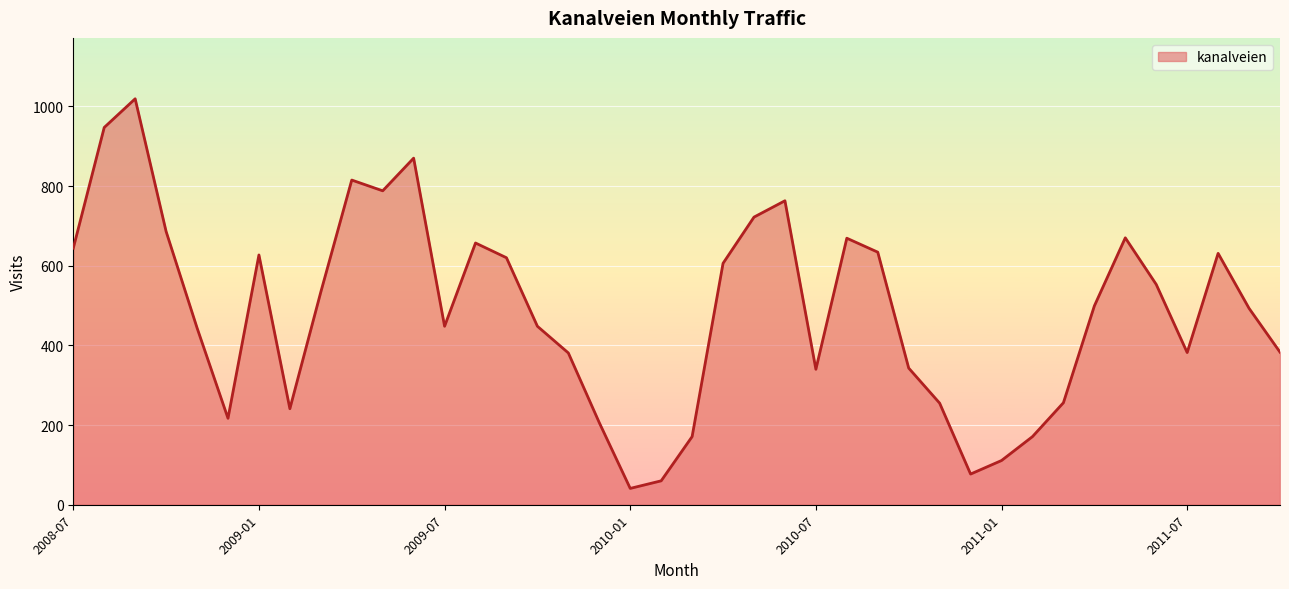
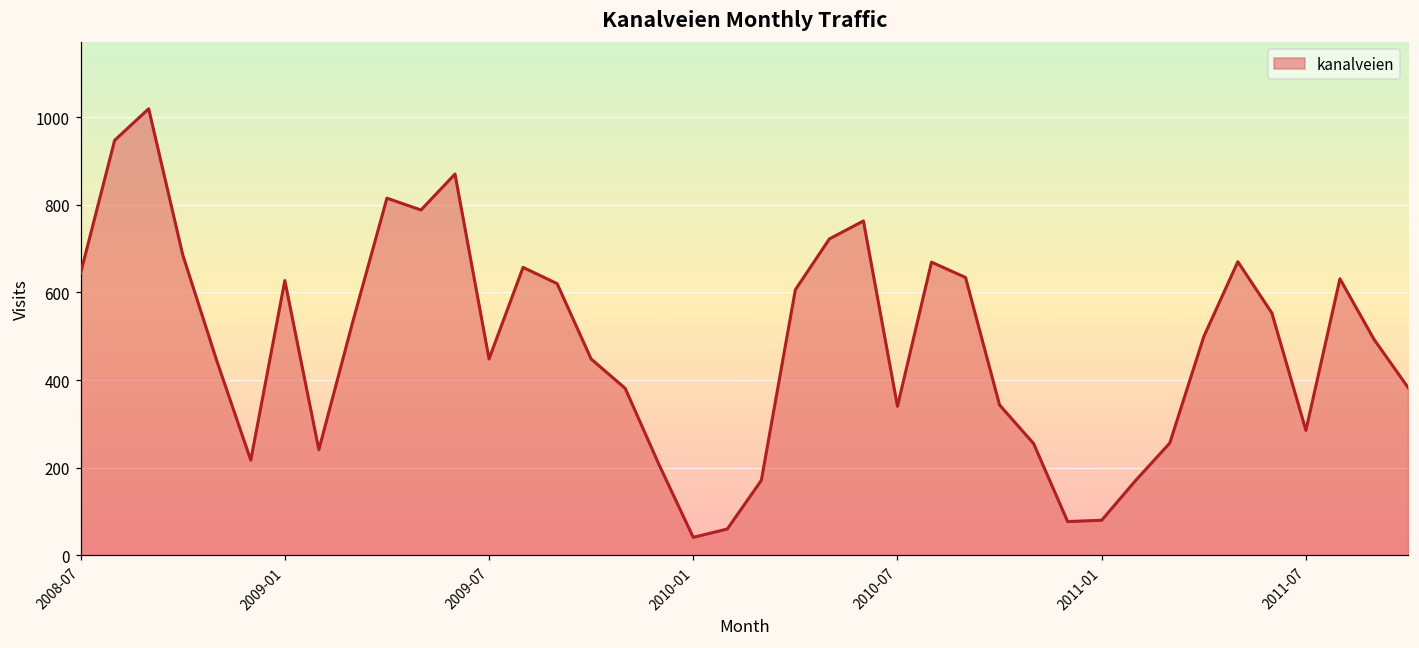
2011-01: 110 -> 80
2011-07: 380 -> 290
